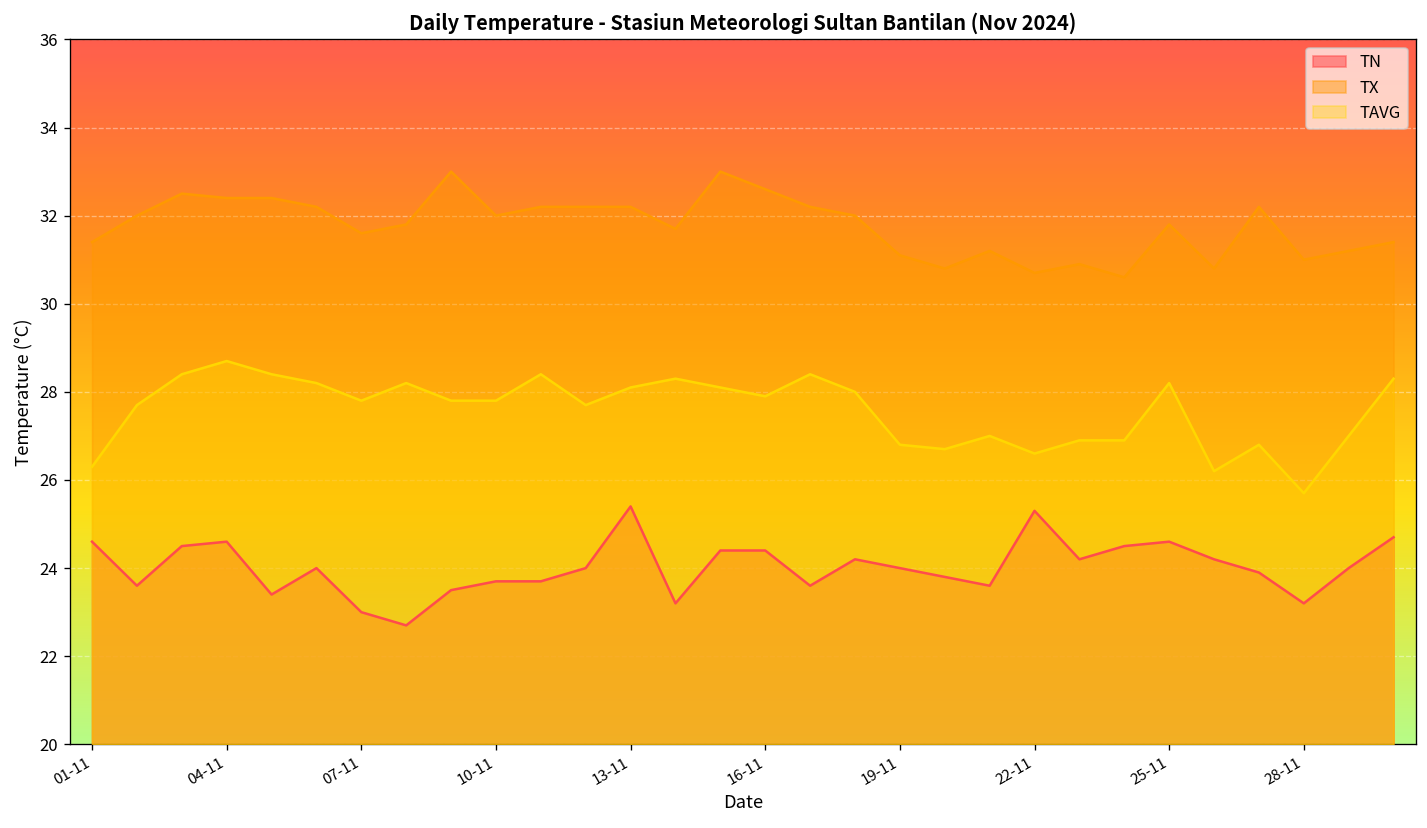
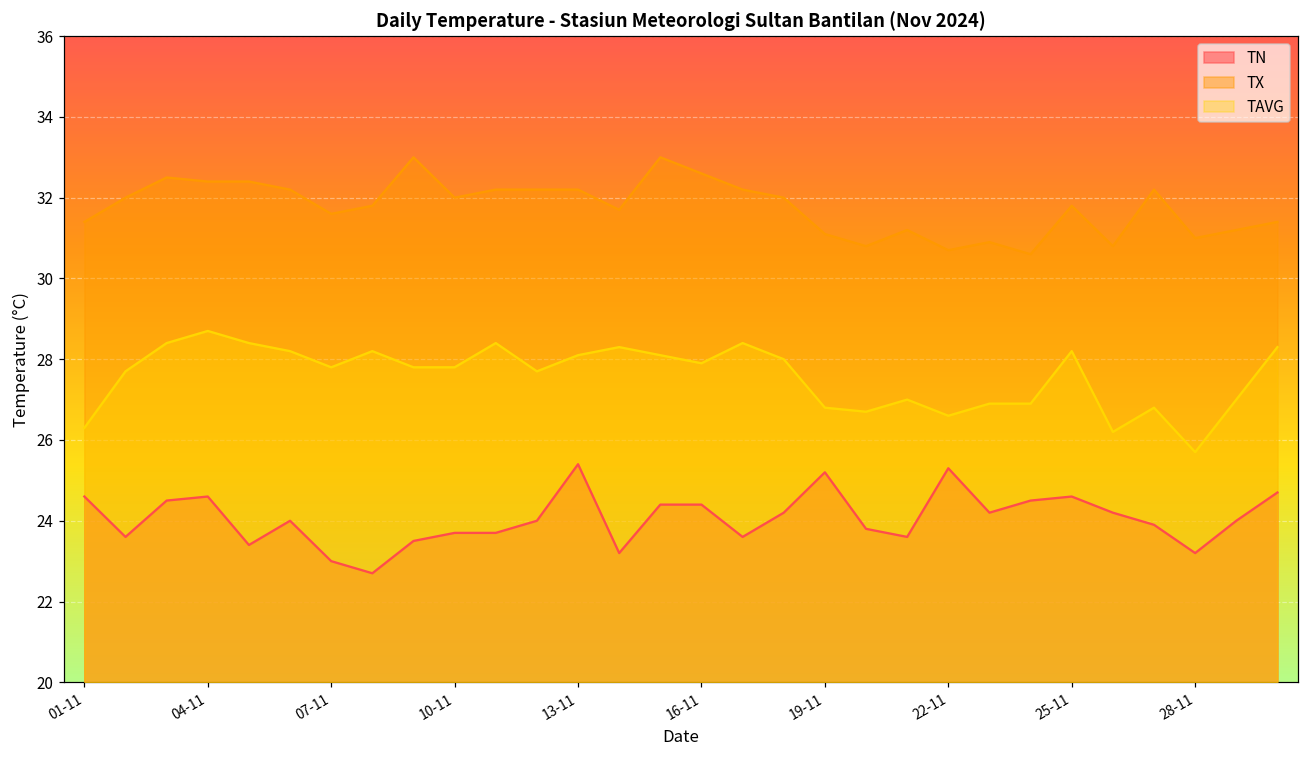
TN, 19-11: 24.0 -> 25.2
